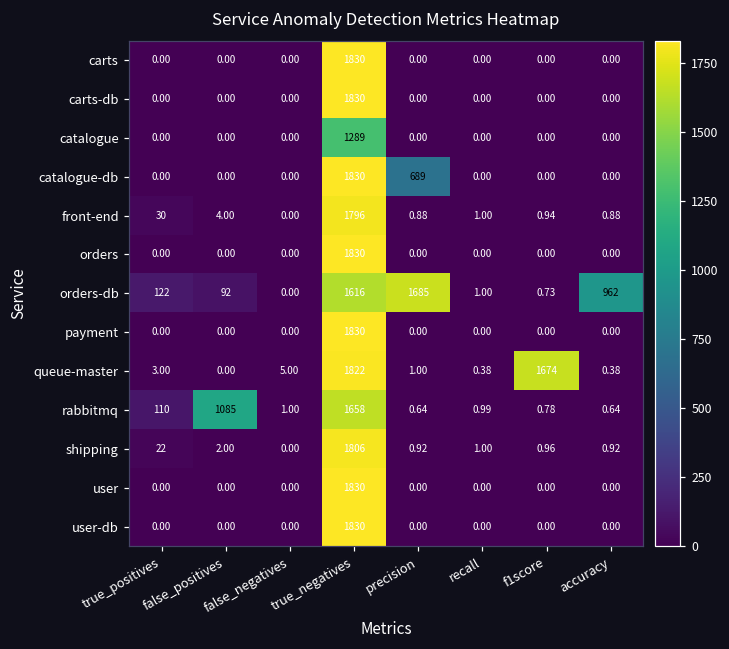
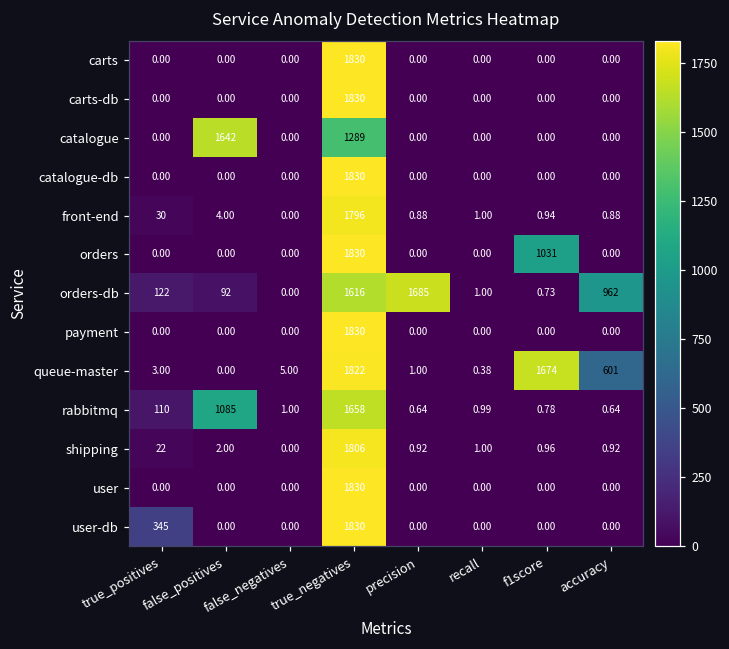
catalogue, false_positives: 0.00 -> 1642
catalogue-db, precision: 689 -> 0.00
orders, f1score: 0.00 -> 1031
queue-master, accuracy: 0.38 -> 601
user-db, true_positives: 0.00 -> 345
